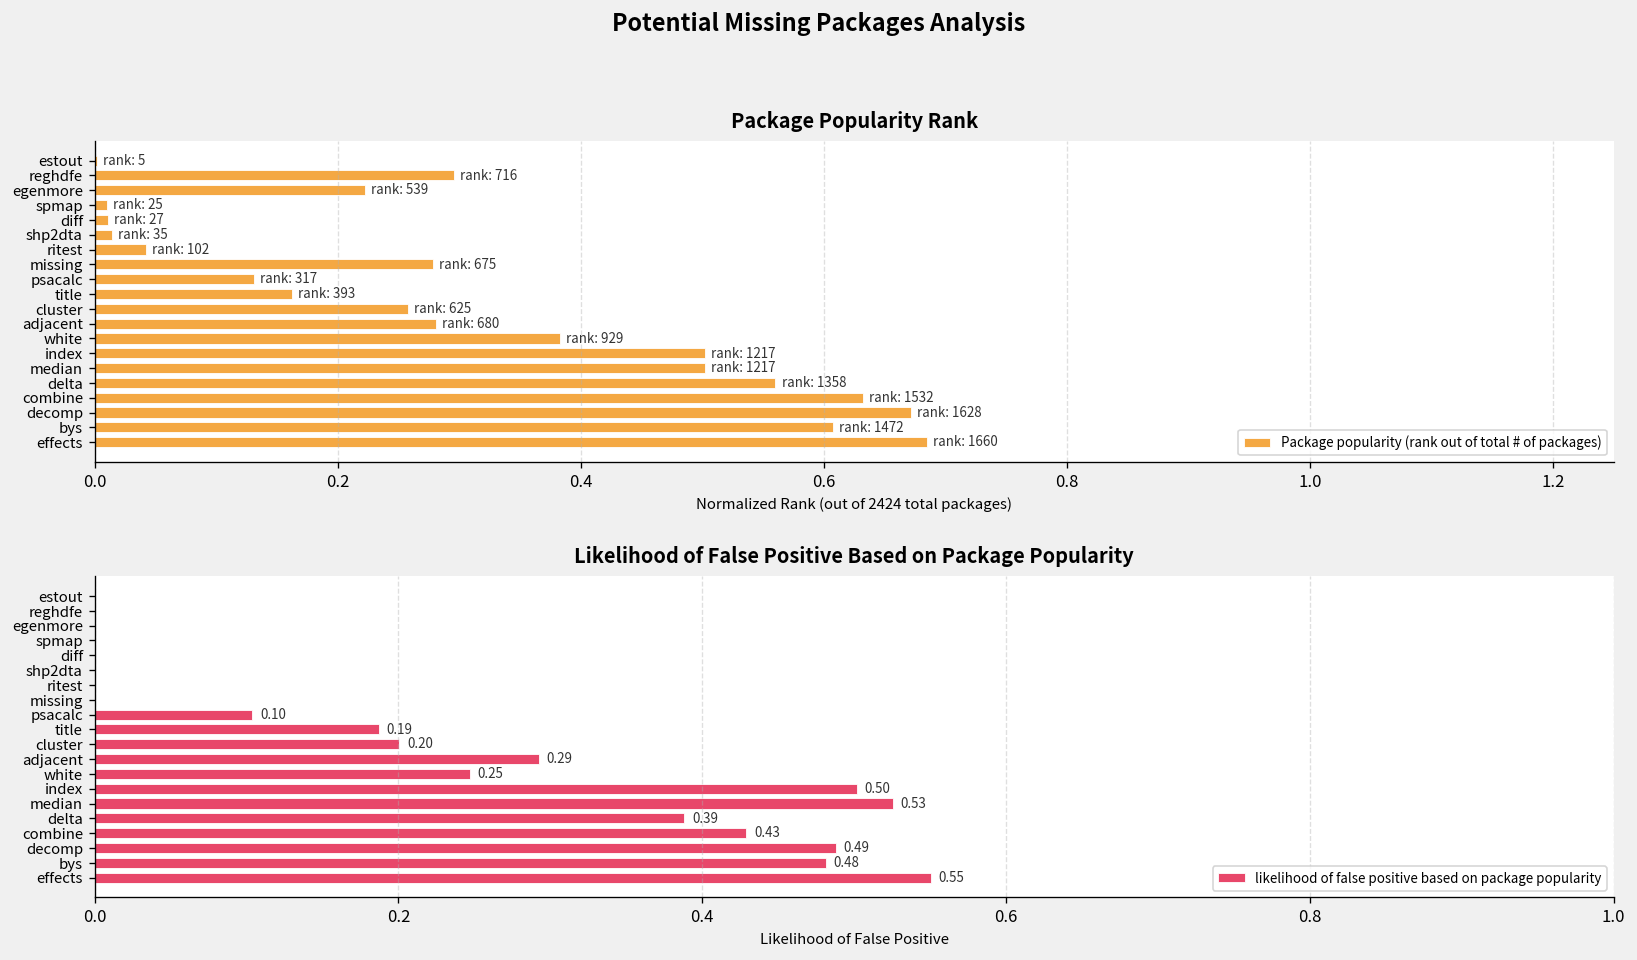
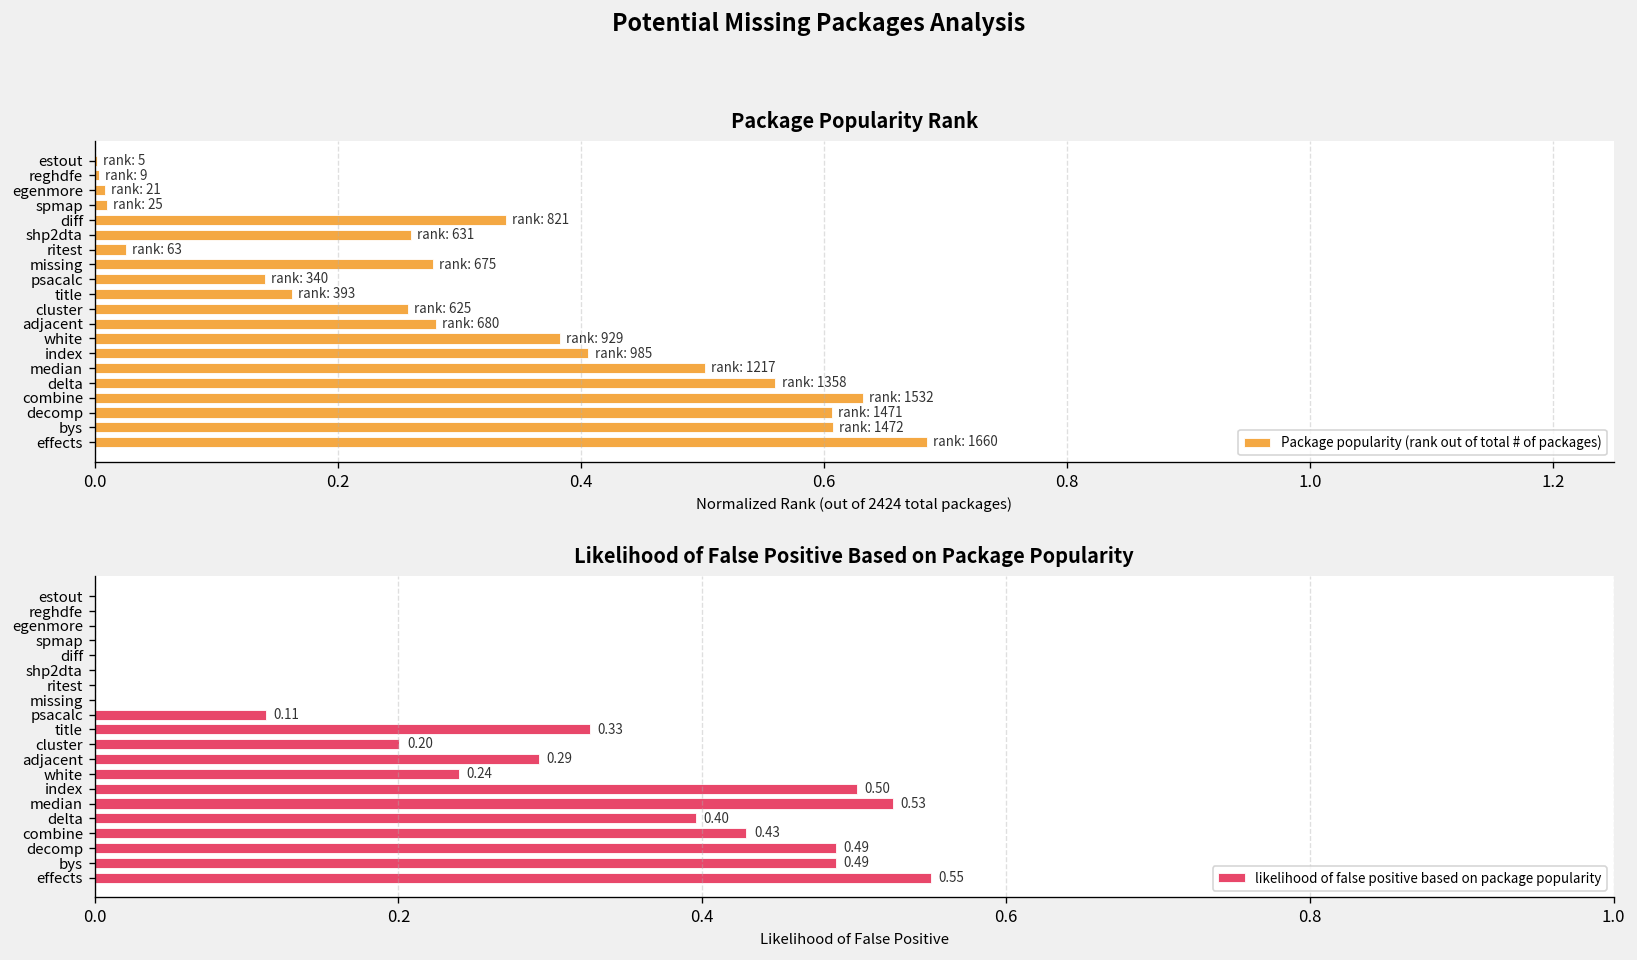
Package Popularity Rank, reghdfe: 716 -> 9
Package Popularity Rank, egenmore: 539 -> 21
Package Popularity Rank, diff: 27 -> 821
Package Popularity Rank, shp2dta: 35 -> 631
Package Popularity Rank, ritest: 102 -> 63
Package Popularity Rank, psacalc: 317 -> 340
Package Popularity Rank, index: 1217 -> 985
Package Popularity Rank, decomp: 1628 -> 1471
Likelihood of False Positive Based on Package Popularity, psacalc: 0.10 -> 0.11
Likelihood of False Positive Based on Package Popularity, title: 0.19 -> 0.33
Likelihood of False Positive Based on Package Popularity, white: 0.25 -> 0.24
Likelihood of False Positive Based on Package Popularity, delta: 0.39 -> 0.40
Likelihood of False Positive Based on Package Popularity, bys: 0.48 -> 0.49
